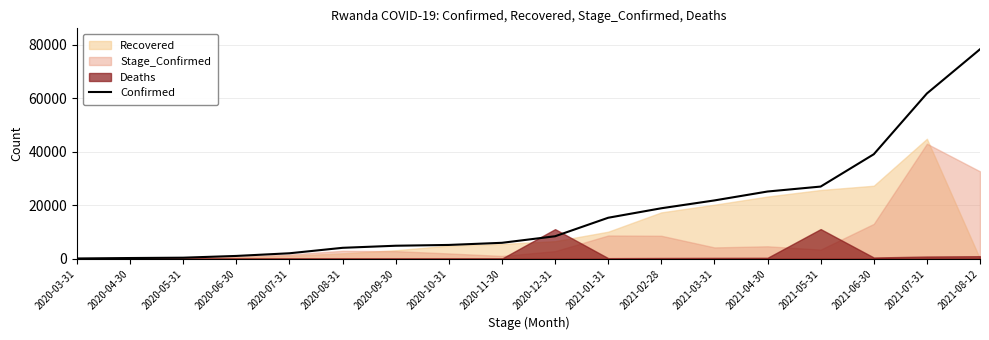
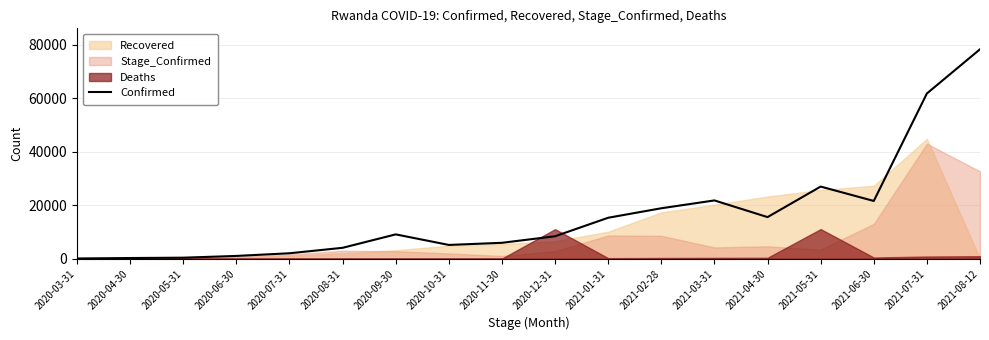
Confirmed, 2020-09-30: 5000 -> 9000
Confirmed, 2021-04-30: 25000 -> 16000
Confirmed, 2021-06-30: 39000 -> 22000
